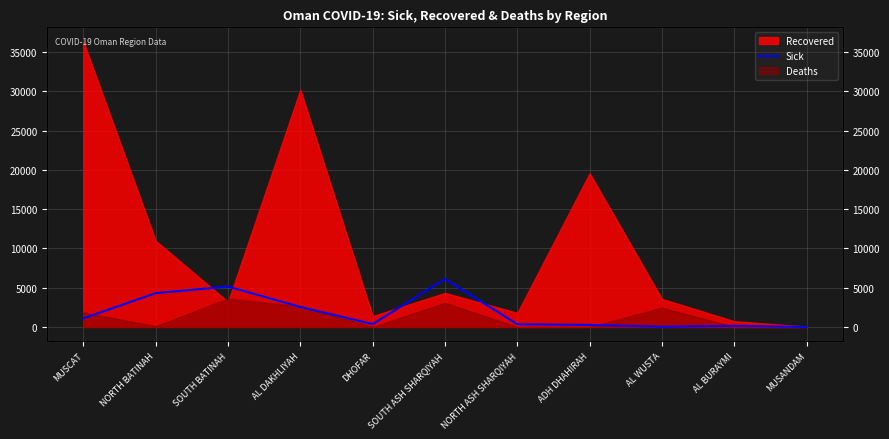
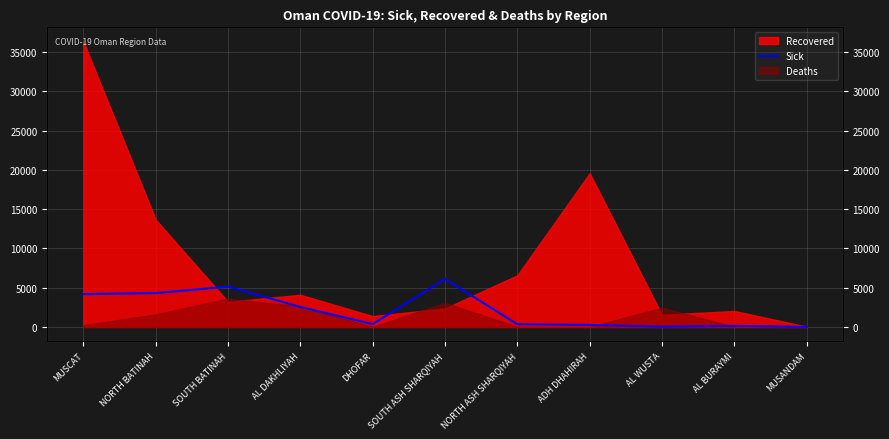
Sick, MUSCAT: 1000 -> 4000
Deaths, MUSCAT: 2000 -> 0
Recovered, NORTH BATINAH: 11000 -> 14000
Deaths, NORTH BATINAH: 0 -> 2000
Recovered, AL DAKHLIYAH: 30000 -> 4000
Recovered, SOUTH ASH SHARQIYAH: 4000 -> 2000
Recovered, NORTH ASH SHARQIYAH: 2000 -> 7000
Recovered, AL WUSTA: 4000 -> 2000
Recovered, AL BURAYMI: 1000 -> 2000
